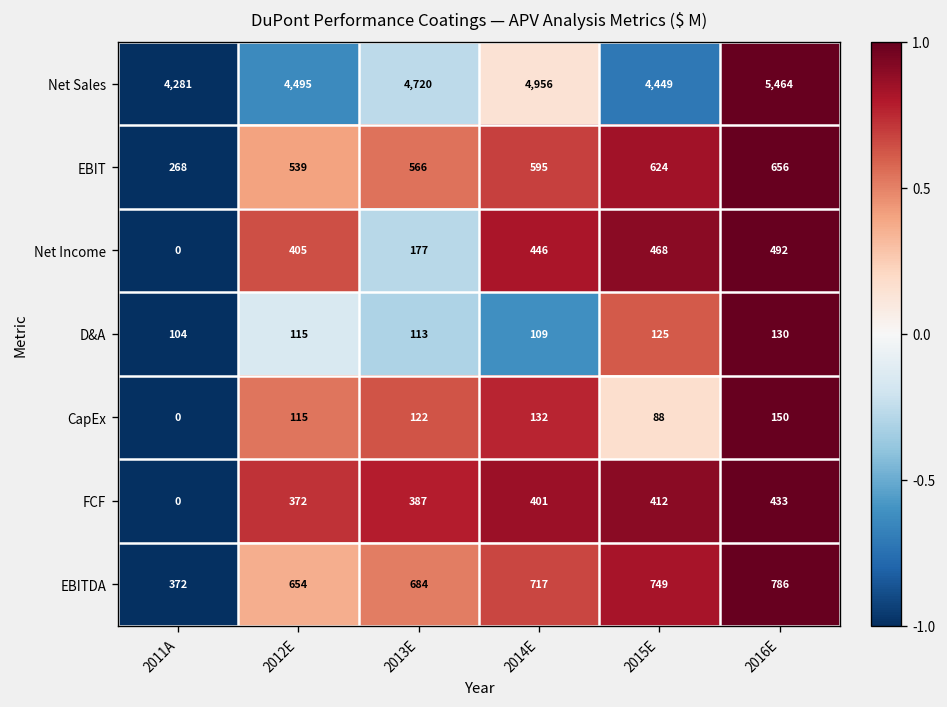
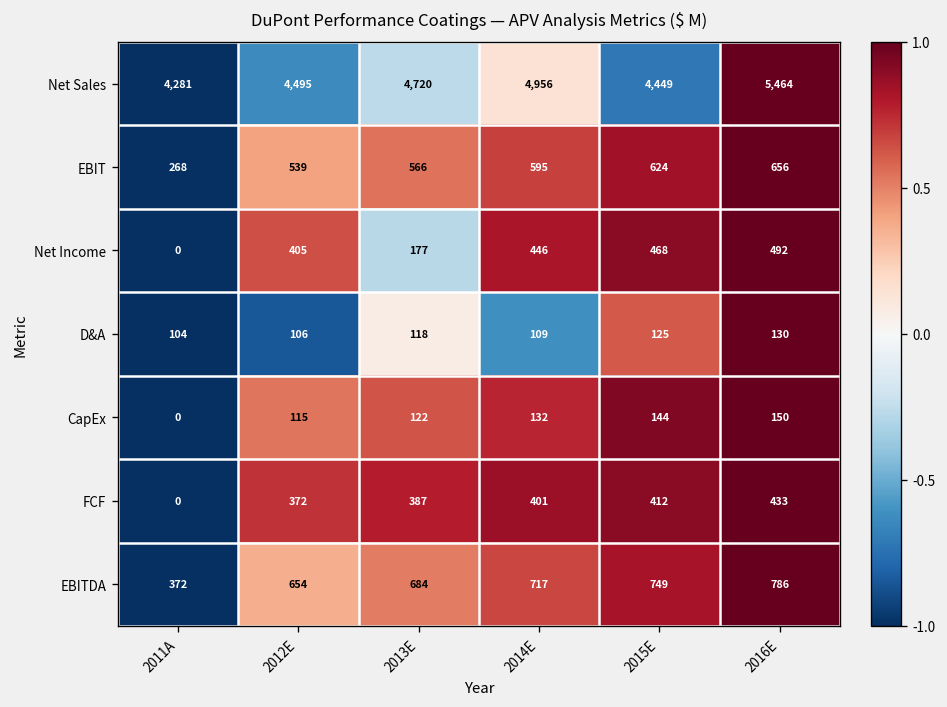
D&A, 2012E: 115 -> 106
D&A, 2013E: 113 -> 118
CapEx, 2015E: 88 -> 144
